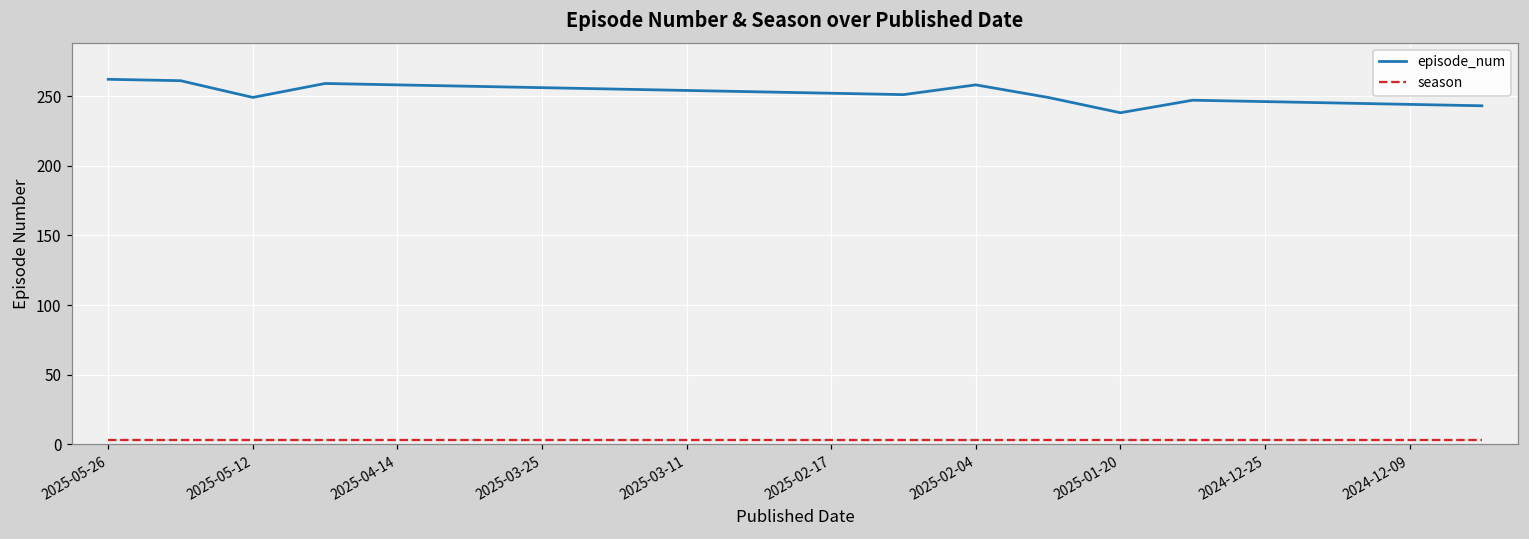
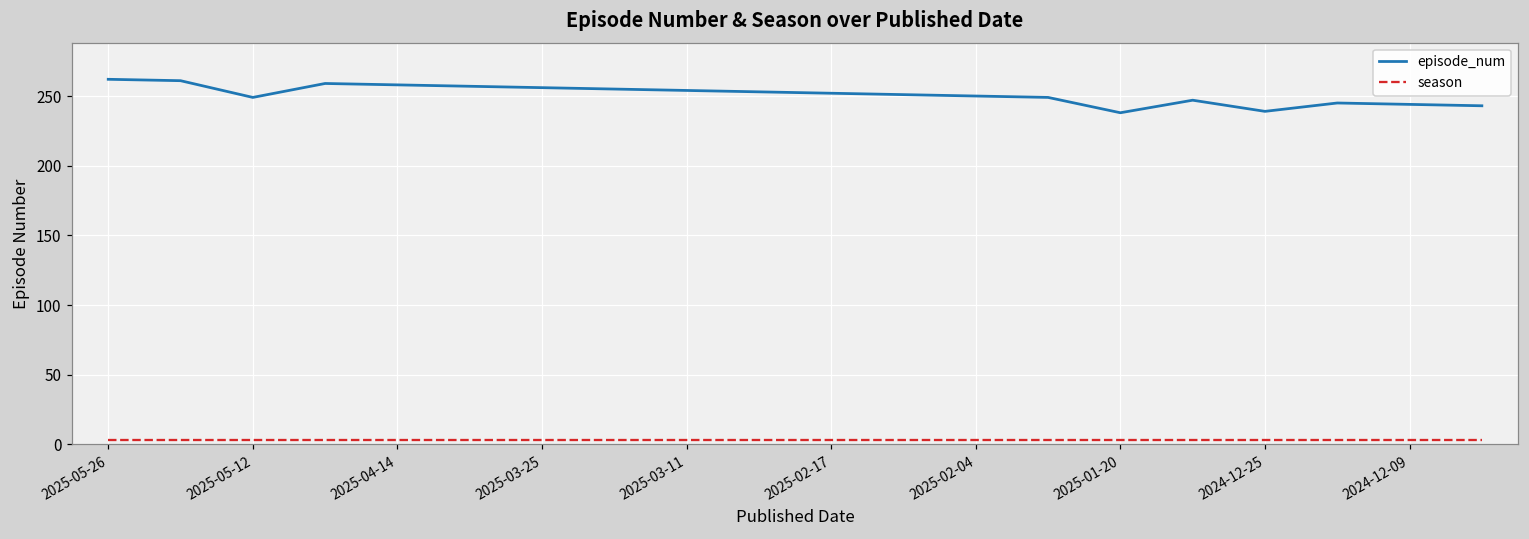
episode_num, 2025-02-04: 258 -> 250
episode_num, 2024-12-25: 246 -> 239
